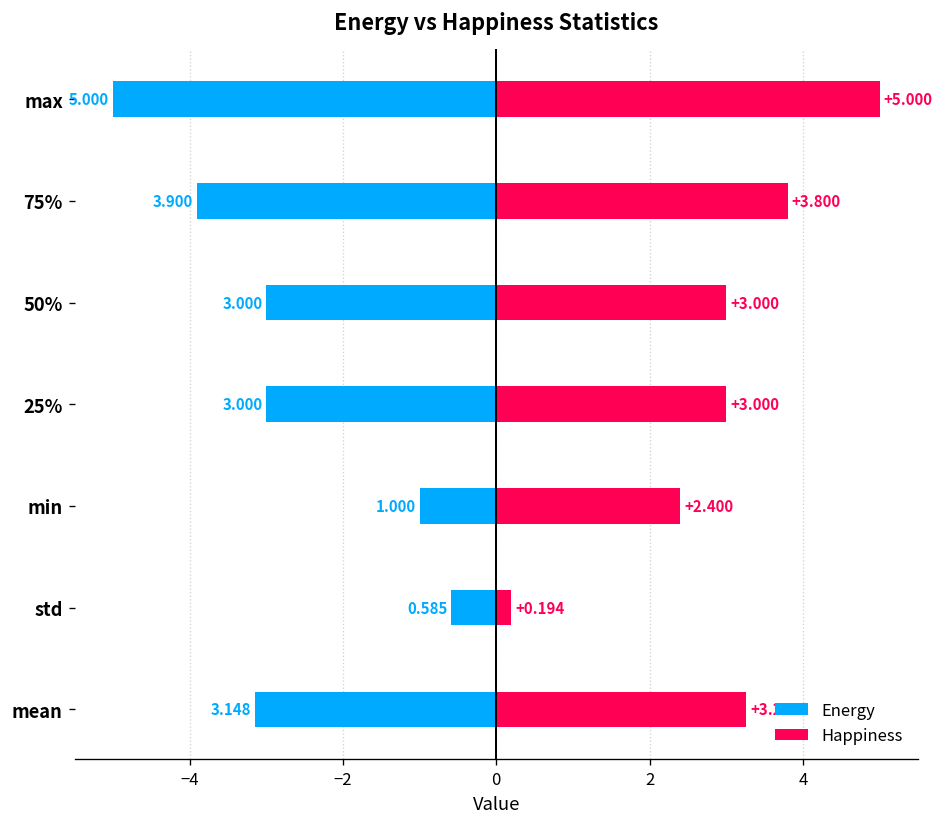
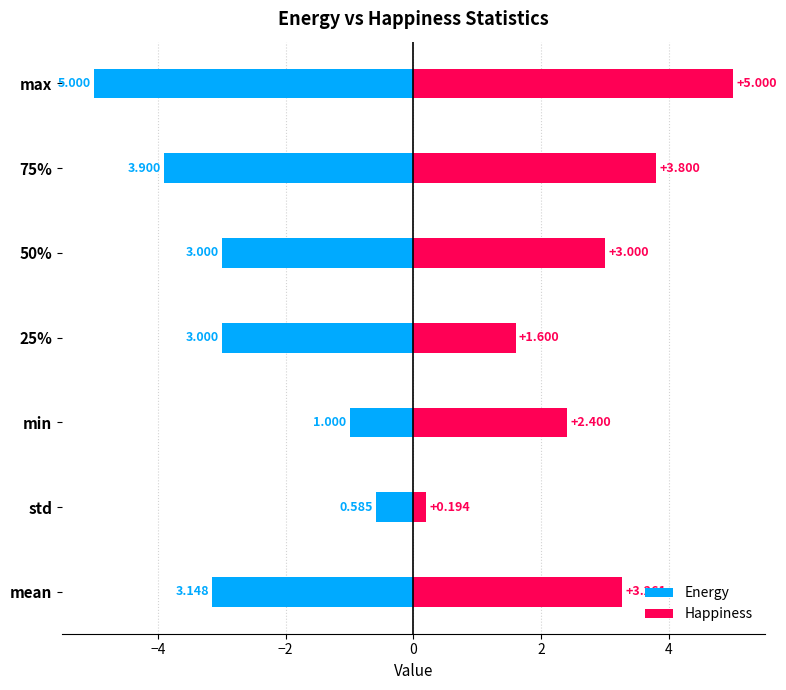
Happiness, 25%: +3.000 -> +1.600
